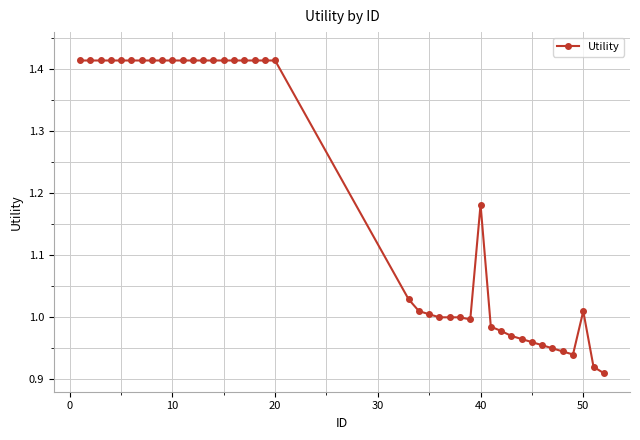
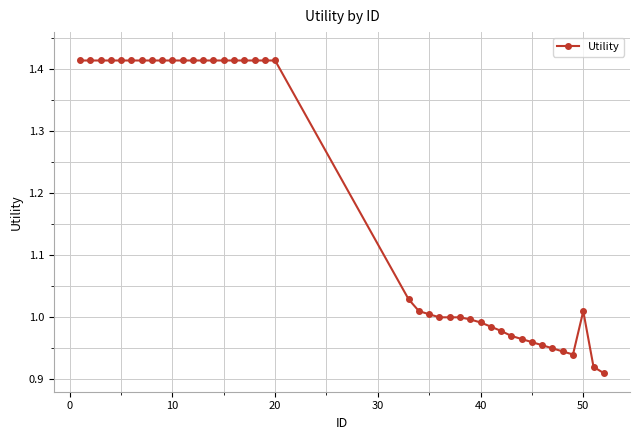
40: 1.18 -> 0.99
